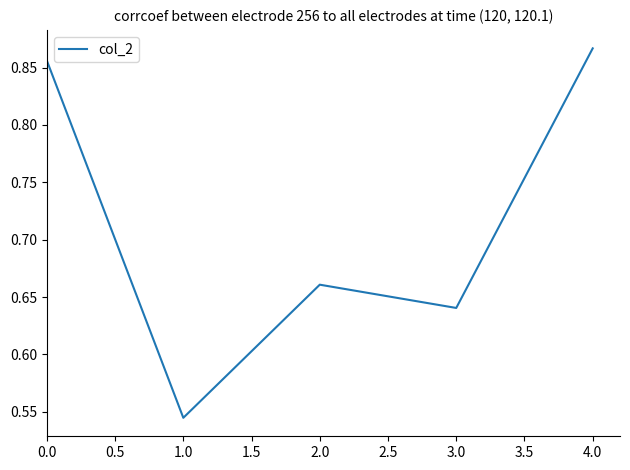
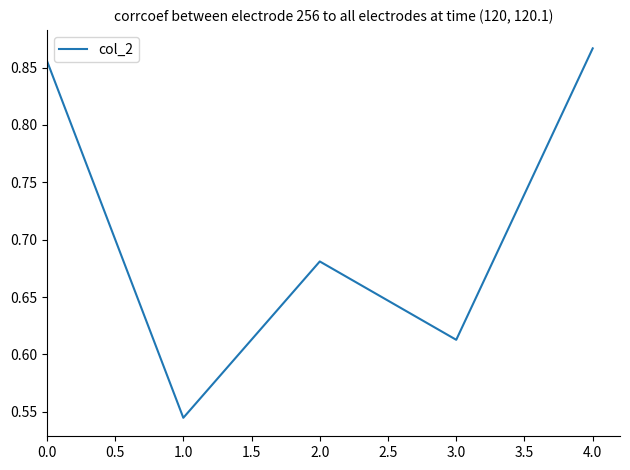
2.0: 0.661 -> 0.681
3.0: 0.640 -> 0.613
